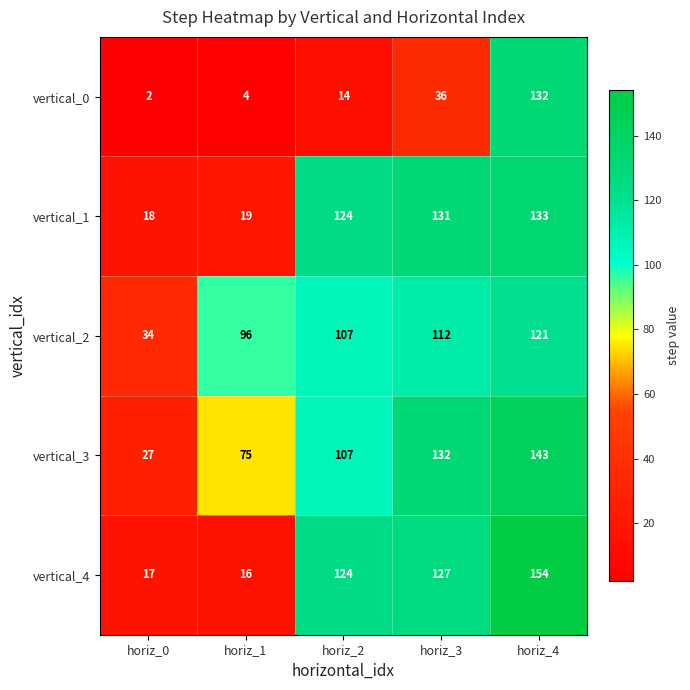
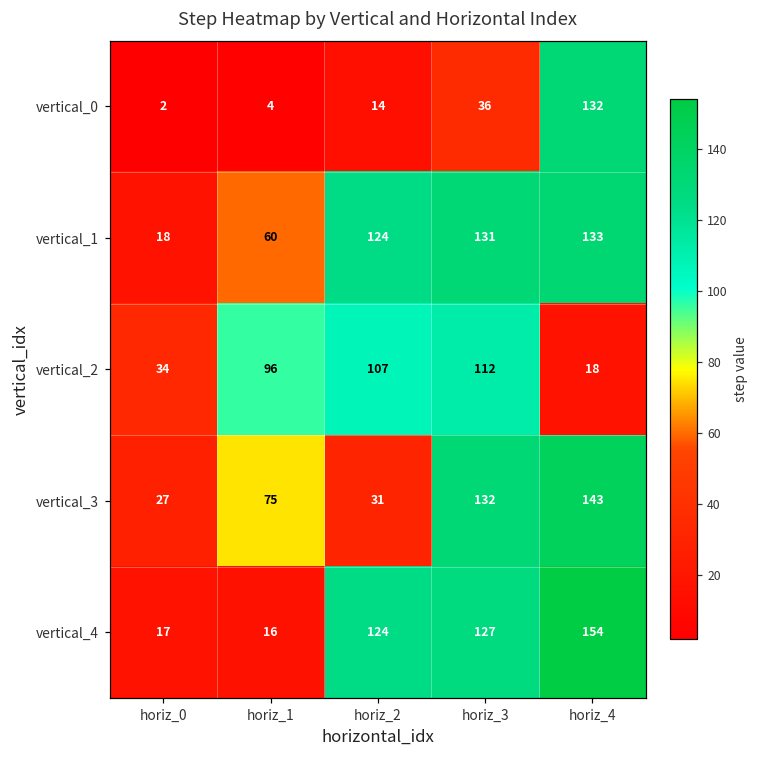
vertical_1, horiz_1: 19 -> 60
vertical_2, horiz_4: 121 -> 18
vertical_3, horiz_2: 107 -> 31
